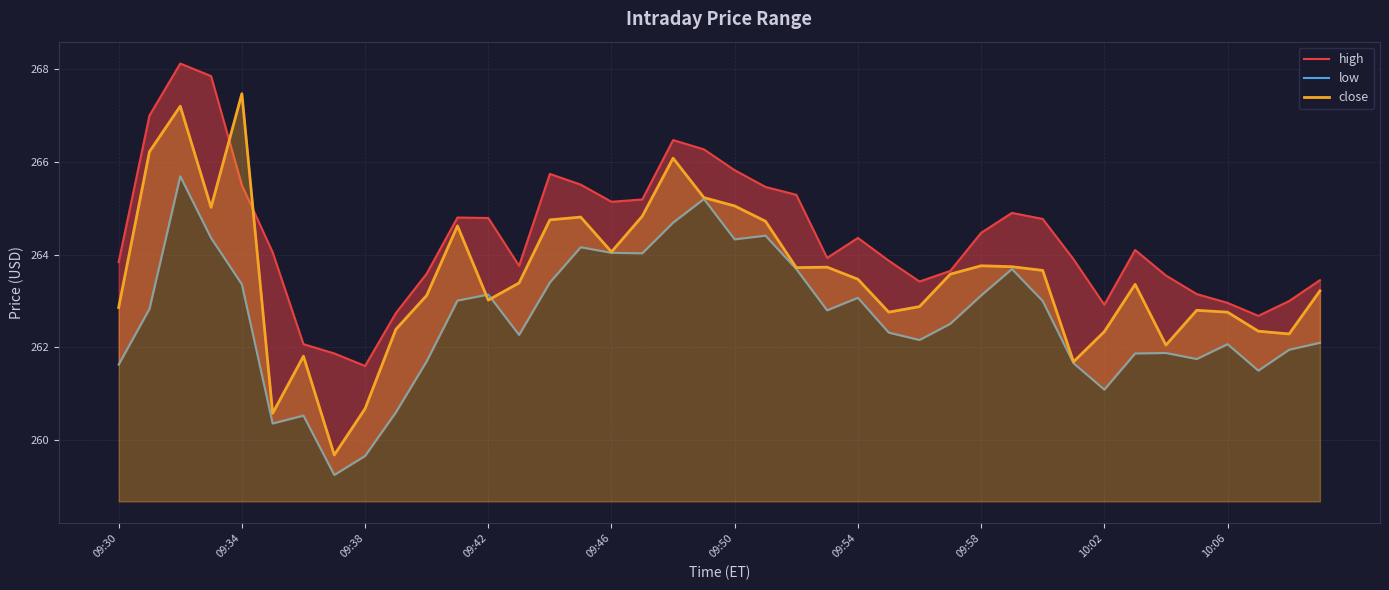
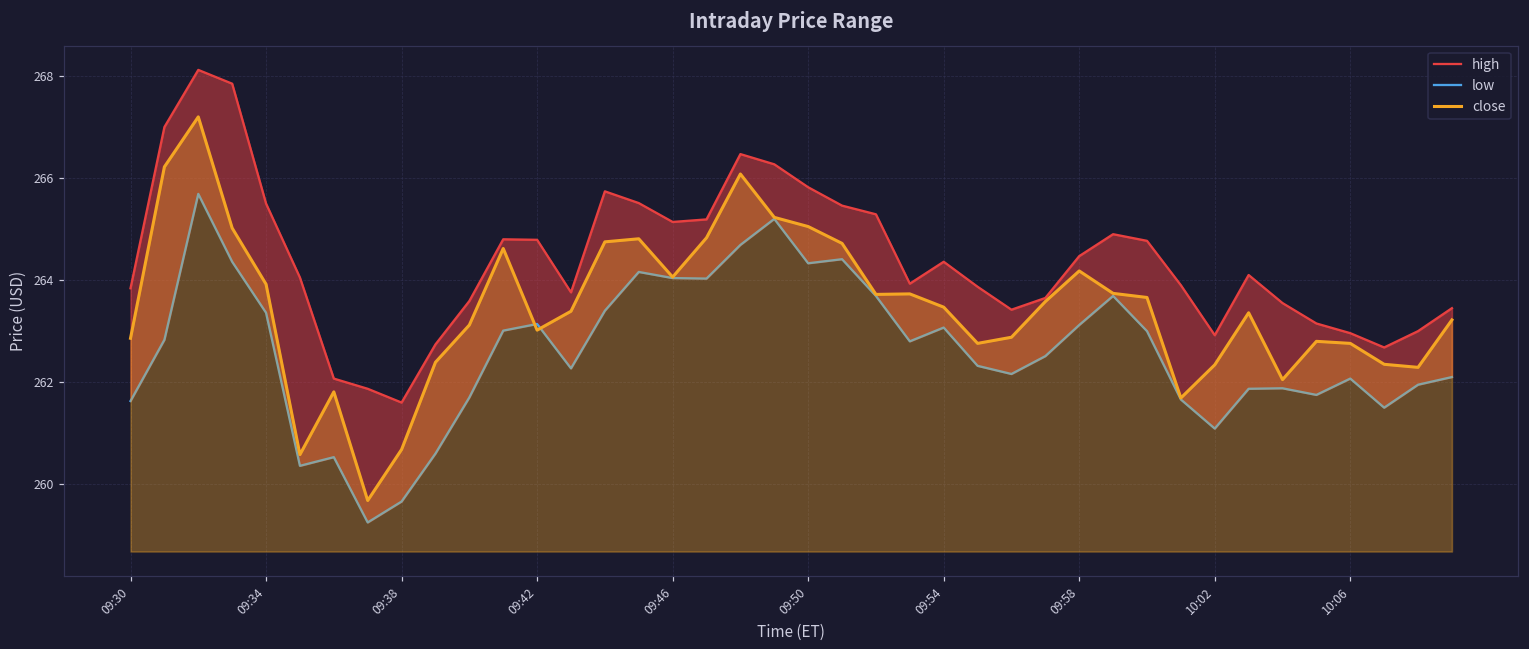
close, 09:34: 267.5 -> 263.9
close, 09:58: 263.8 -> 264.2
